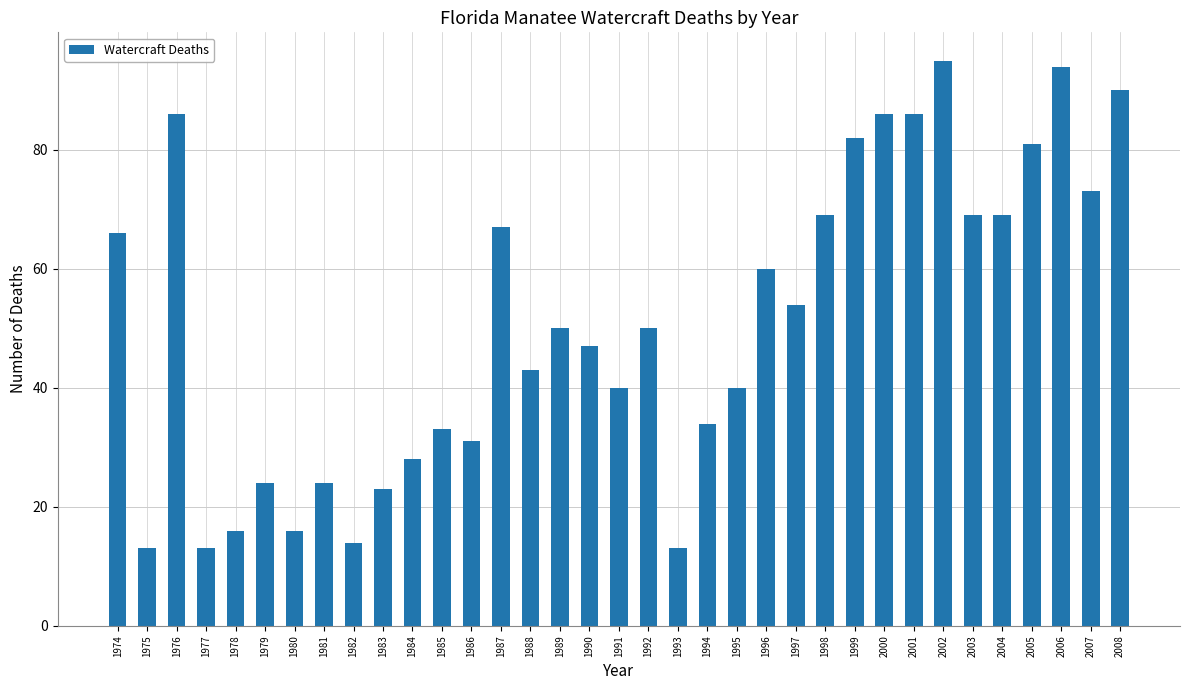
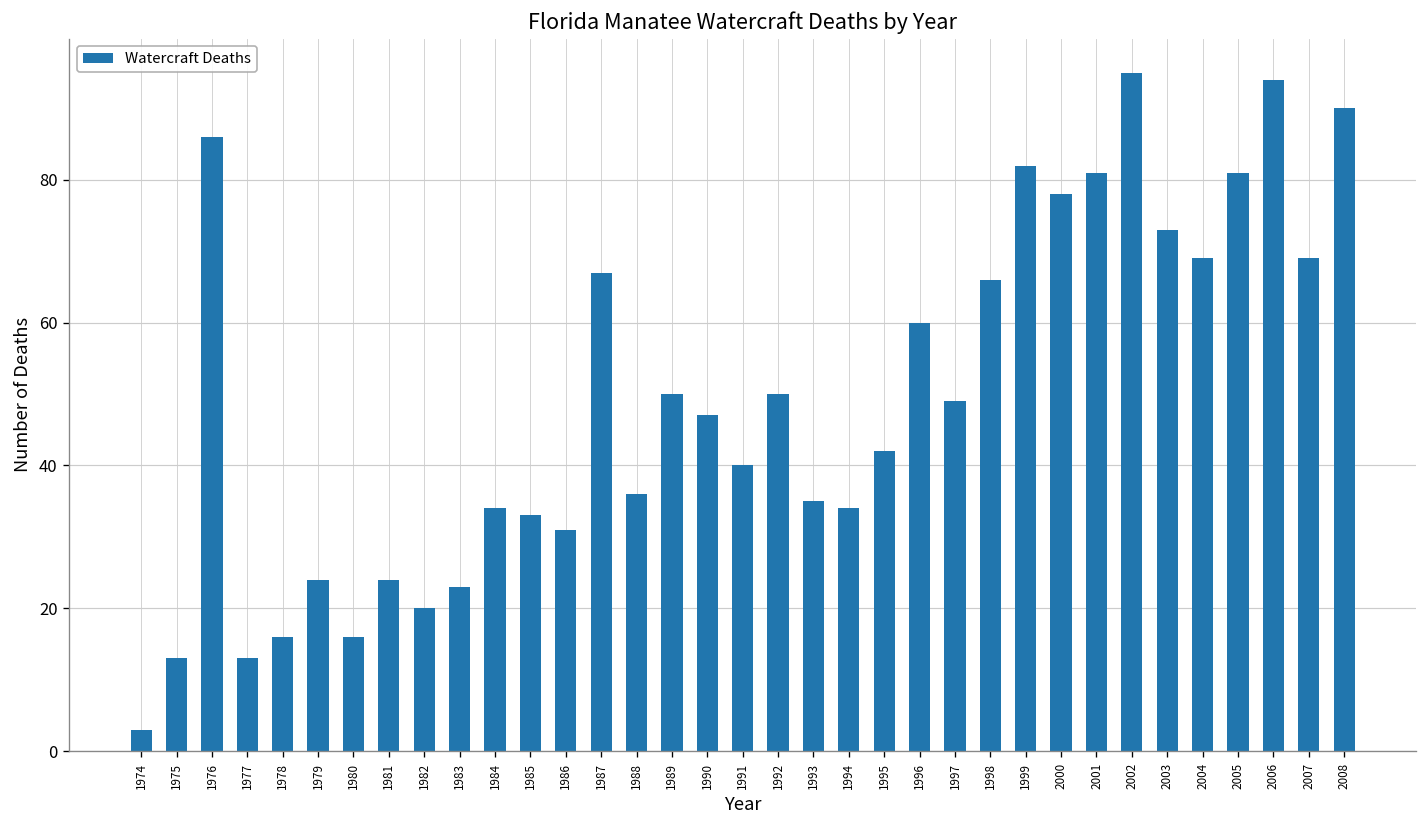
1974: 66 -> 3
1982: 14 -> 20
1984: 28 -> 34
1988: 43 -> 36
1993: 13 -> 35
1995: 40 -> 42
1997: 54 -> 49
1998: 69 -> 66
2000: 86 -> 78
2001: 86 -> 81
2003: 69 -> 73
2007: 73 -> 69
